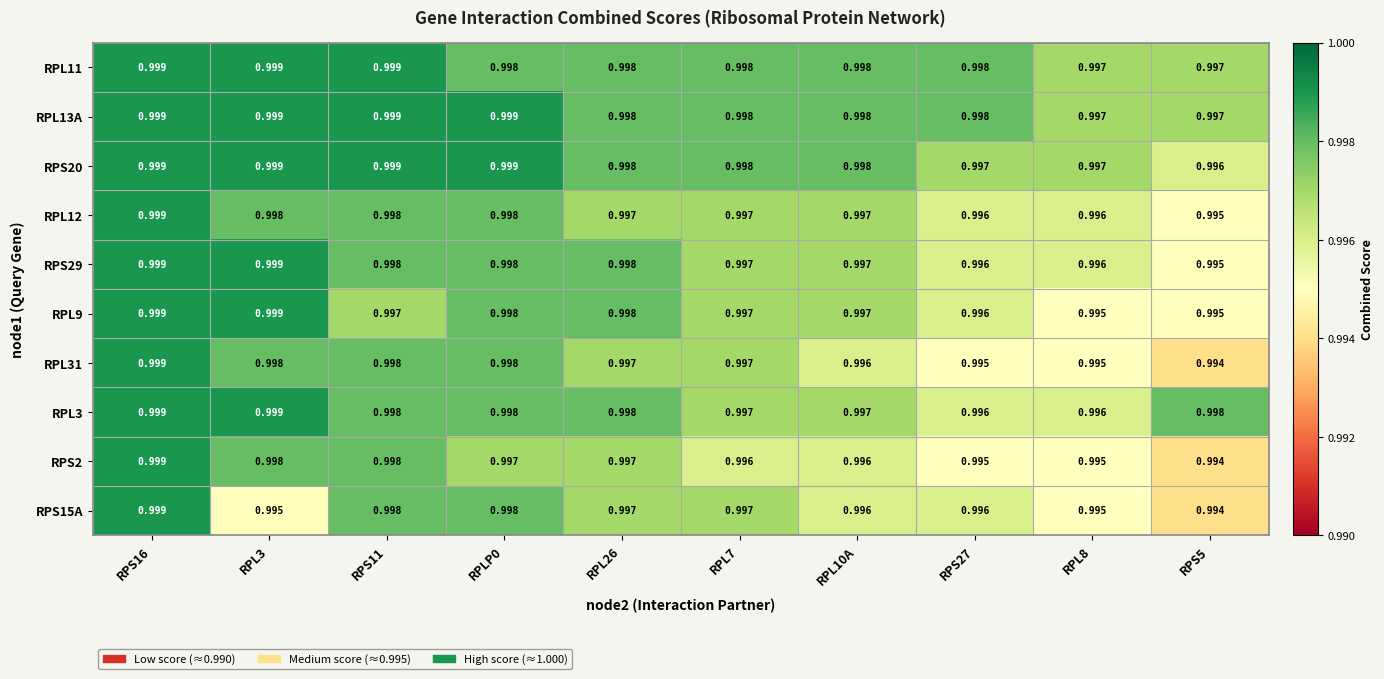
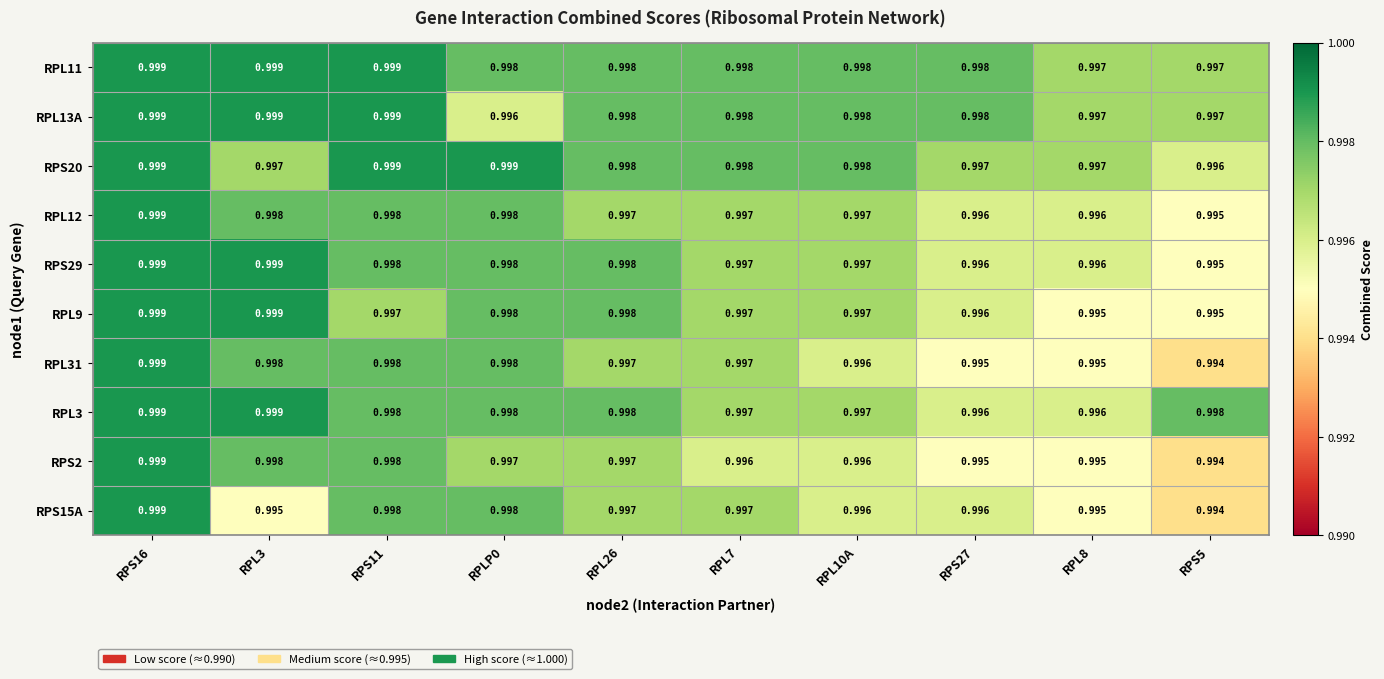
RPL13A, RPLP0: 0.999 -> 0.996
RPS20, RPL3: 0.999 -> 0.997
